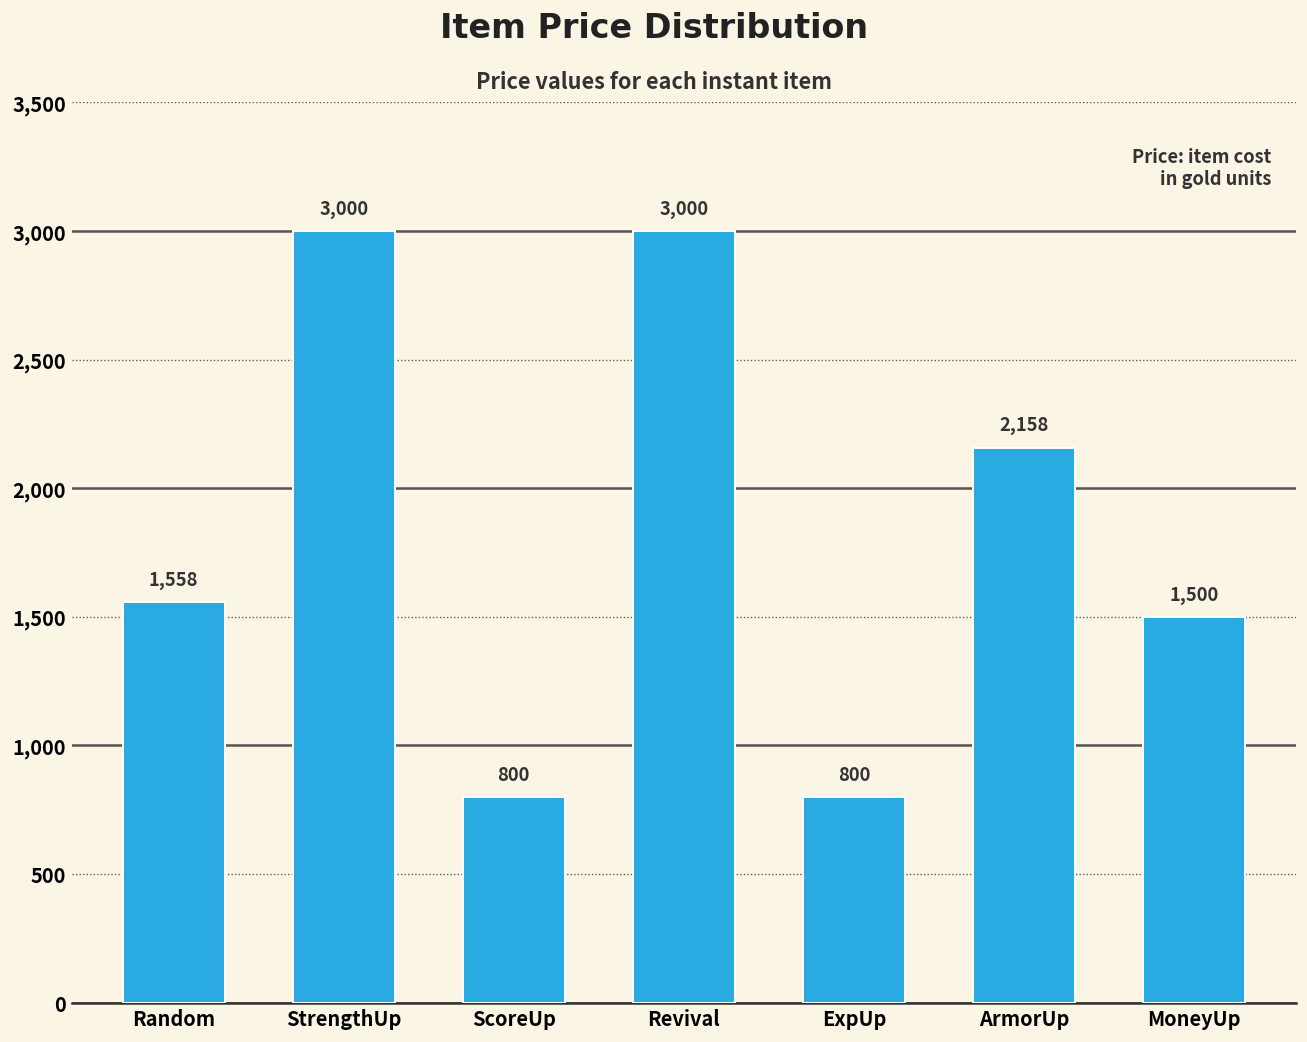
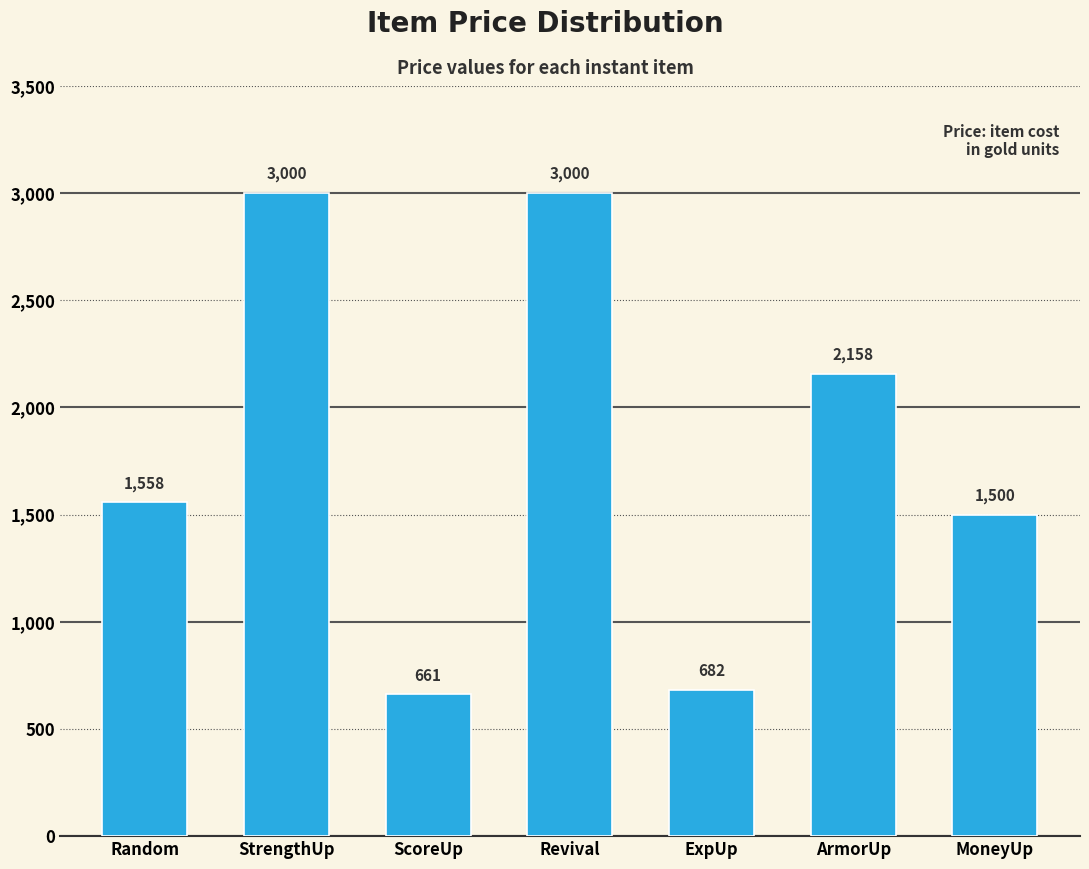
ScoreUp: 800 -> 661
ExpUp: 800 -> 682
